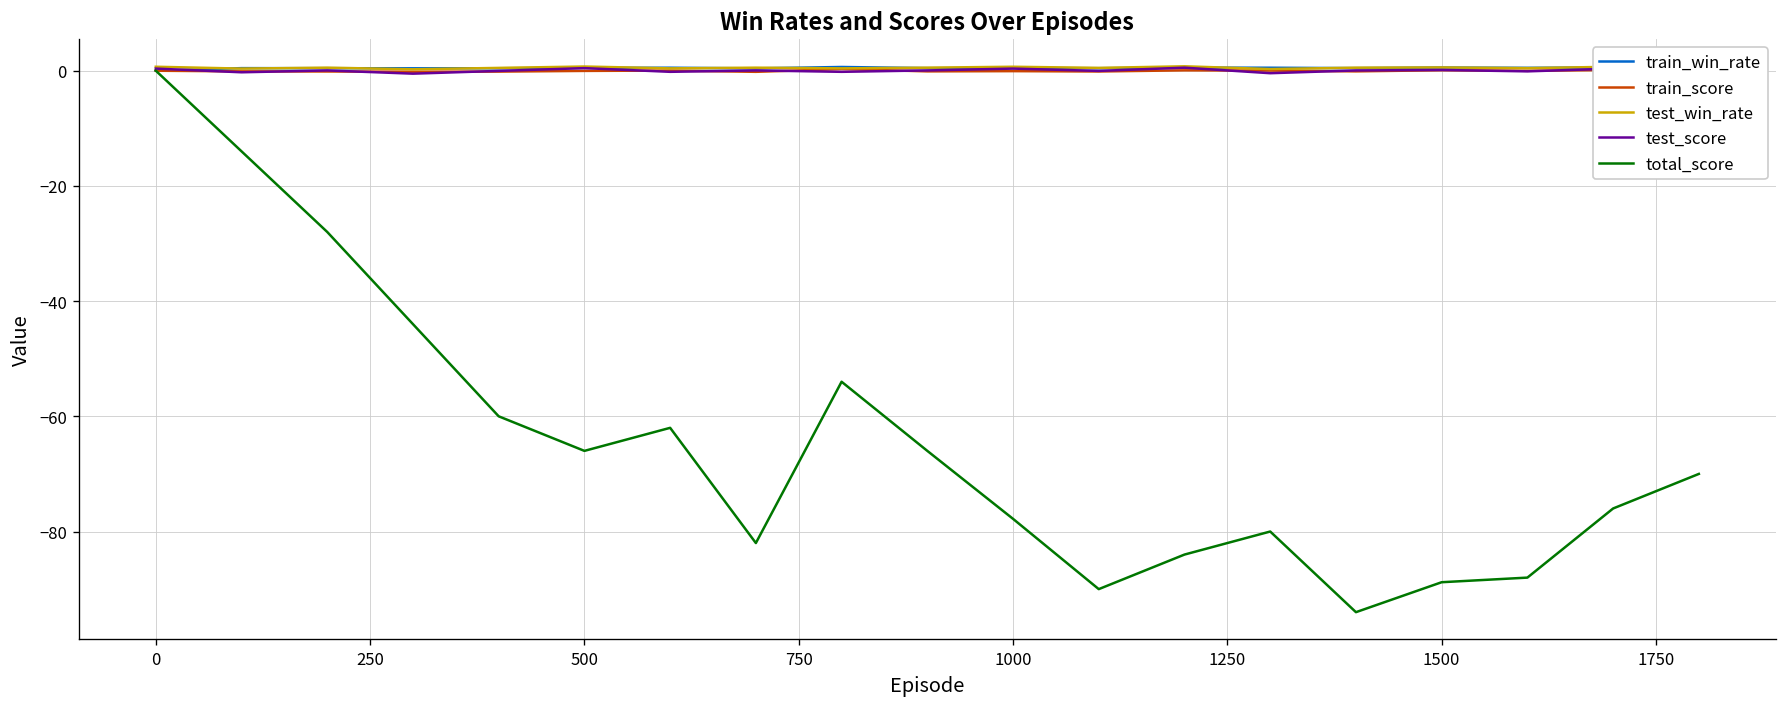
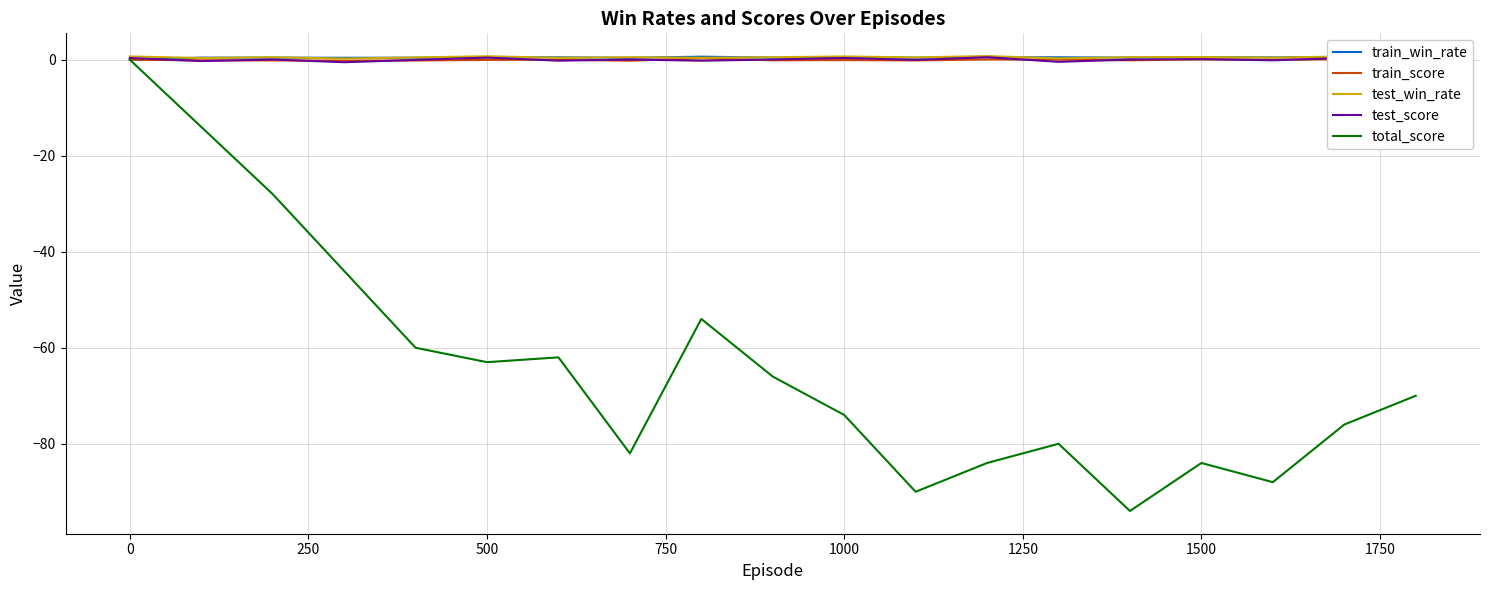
total_score, 500: -66 -> -63
total_score, 1000: -78 -> -74
total_score, 1500: -89 -> -84
